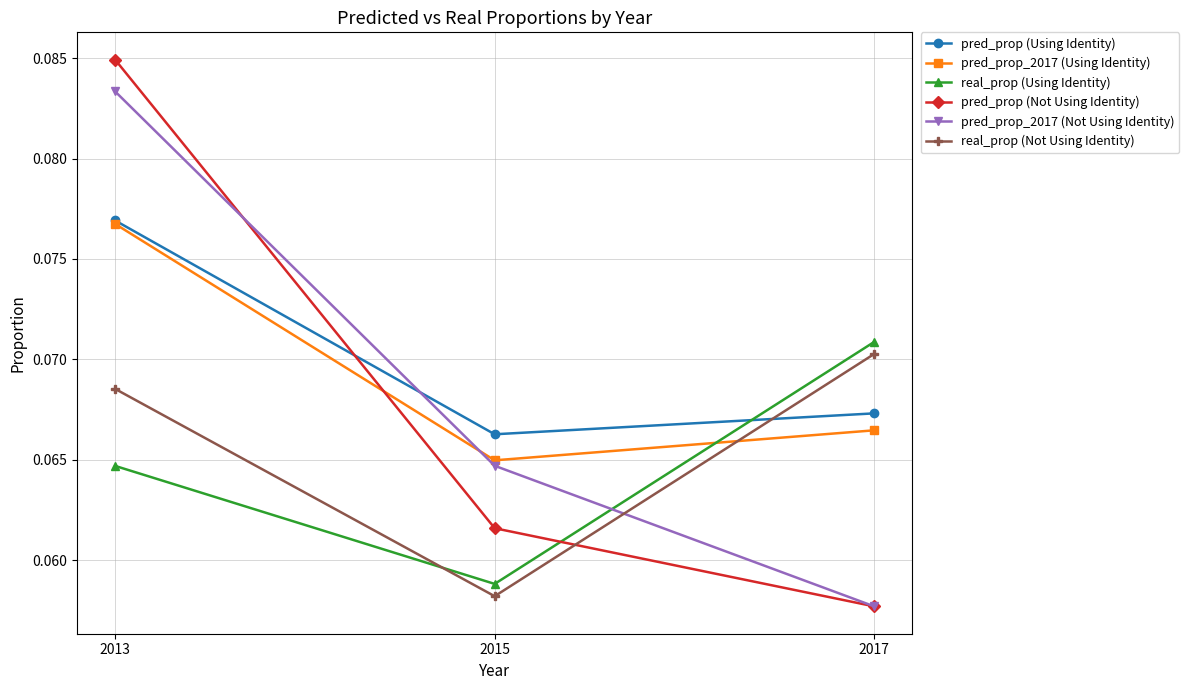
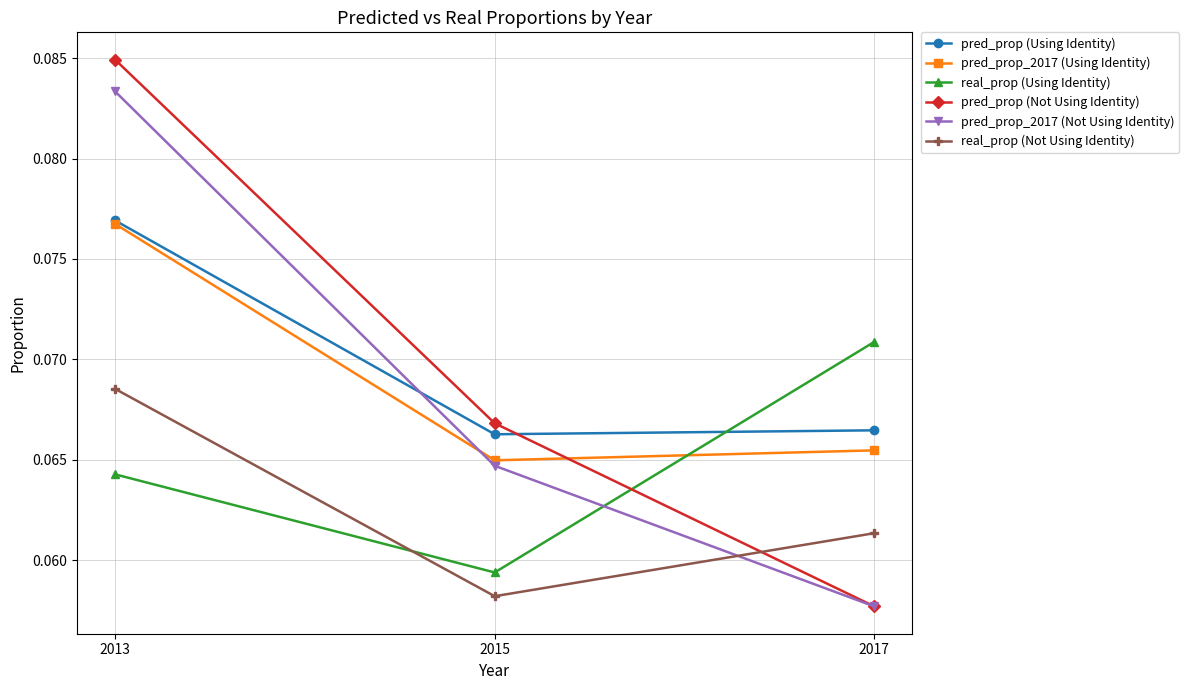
real_prop (Using Identity), 2013: 0.0647 -> 0.0643
real_prop (Using Identity), 2015: 0.0588 -> 0.0594
pred_prop (Not Using Identity), 2015: 0.0616 -> 0.0668
pred_prop (Using Identity), 2017: 0.0673 -> 0.0665
pred_prop_2017 (Using Identity), 2017: 0.0665 -> 0.0655
real_prop (Not Using Identity), 2017: 0.0703 -> 0.0613
